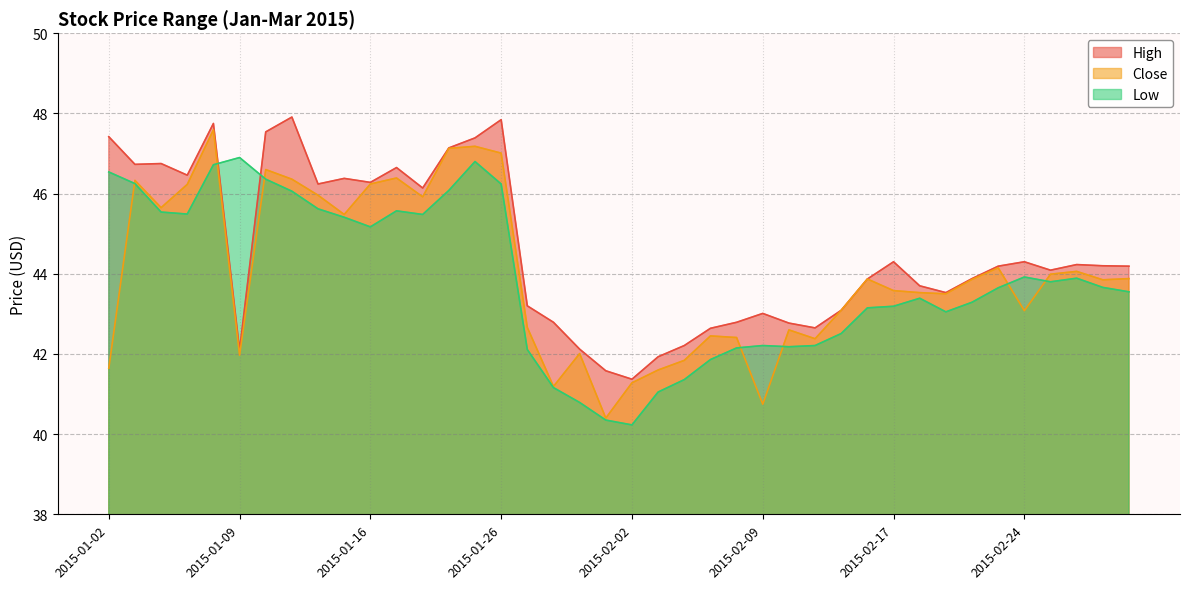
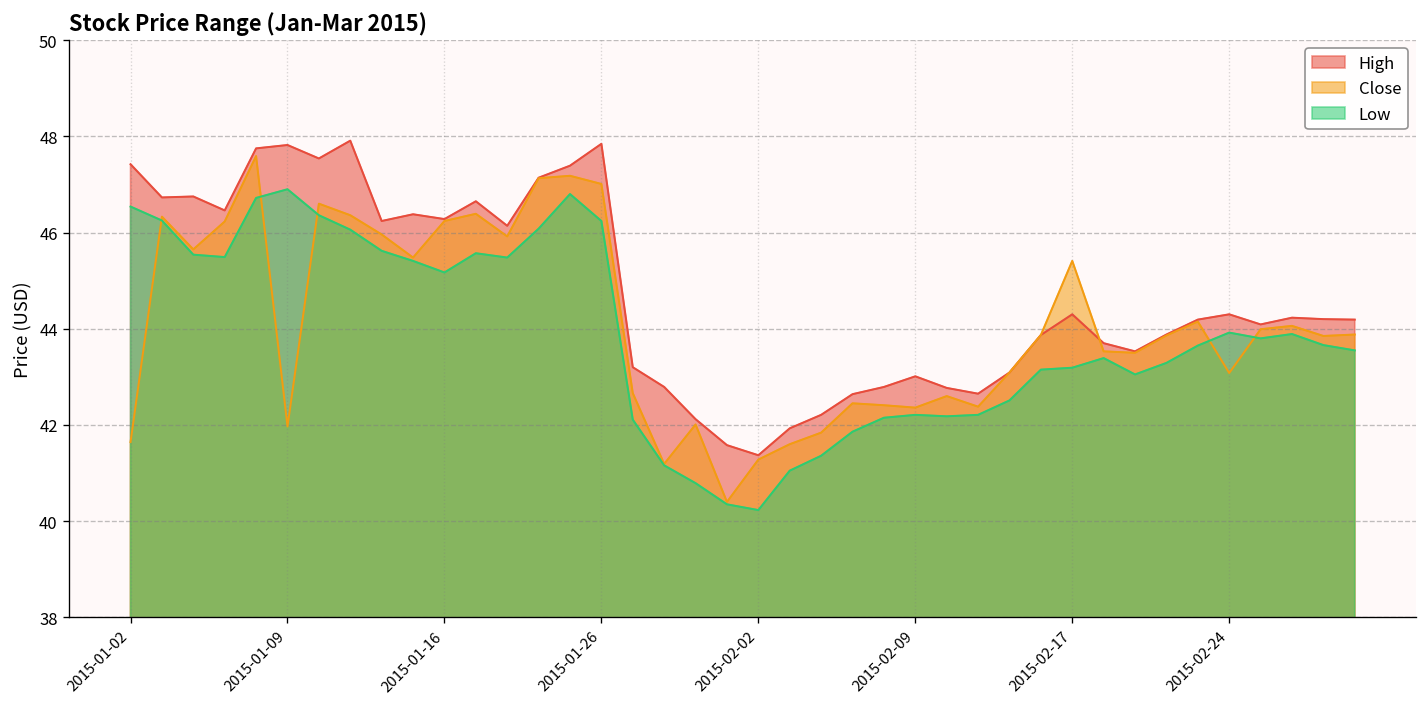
High, 2015-01-09: 42.1 -> 47.8
Close, 2015-02-09: 40.7 -> 42.4
Close, 2015-02-17: 43.6 -> 45.4
